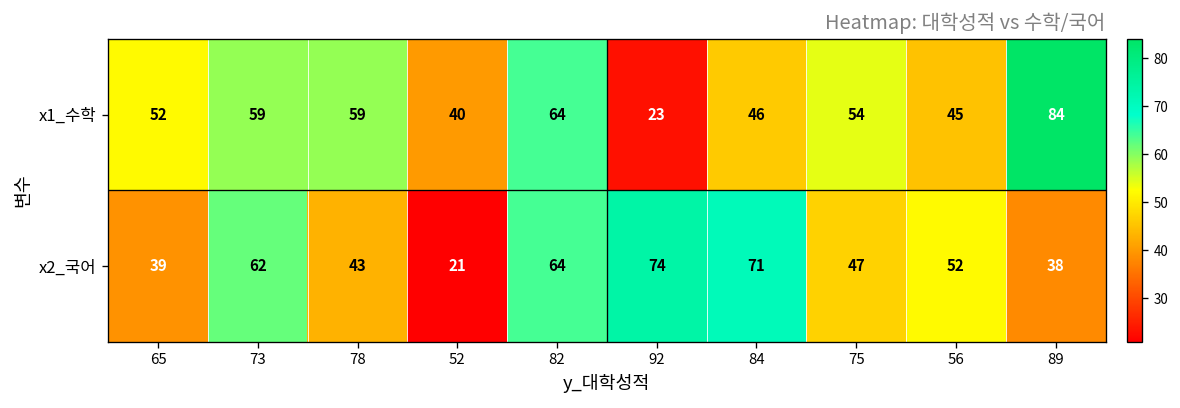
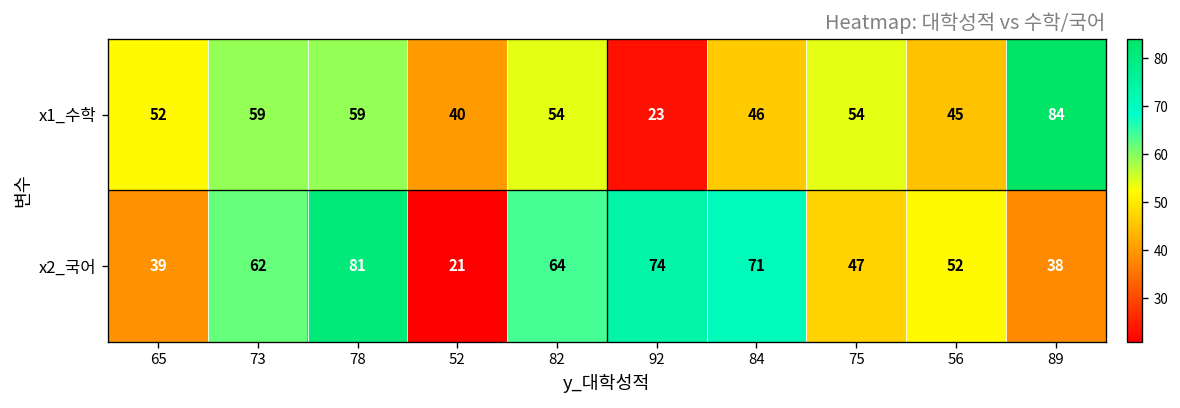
x1_수학, 82: 64 -> 54
x2_국어, 78: 43 -> 81
